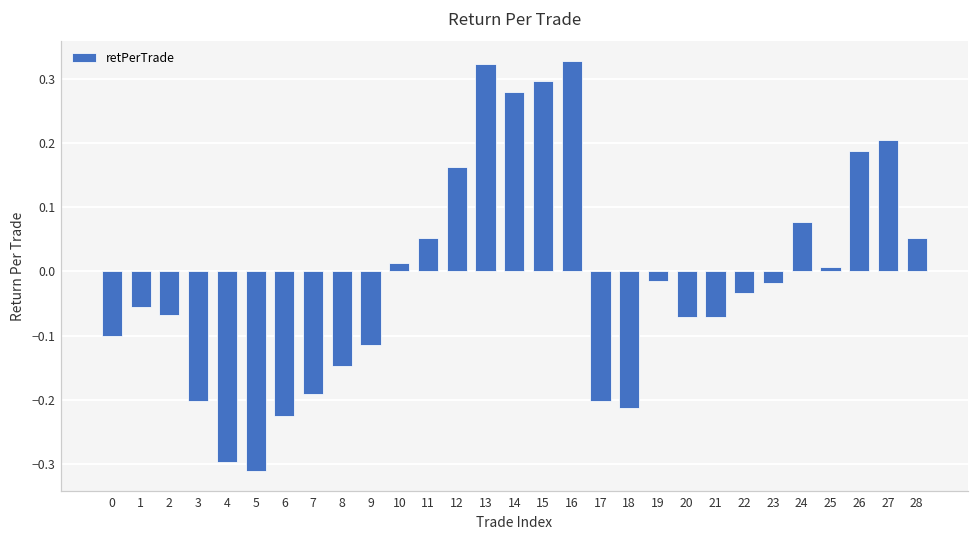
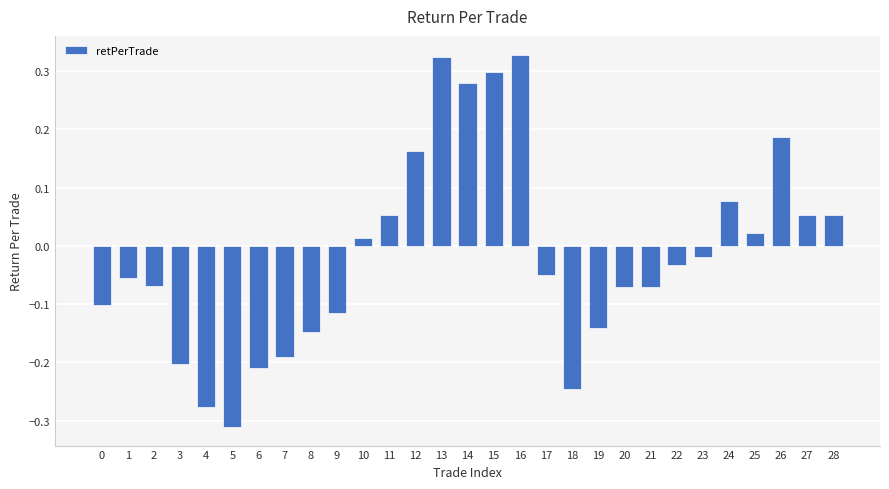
4: -0.30 -> -0.28
6: -0.23 -> -0.21
17: -0.20 -> -0.05
18: -0.21 -> -0.25
19: -0.01 -> -0.14
25: 0.01 -> 0.02
27: 0.21 -> 0.05
